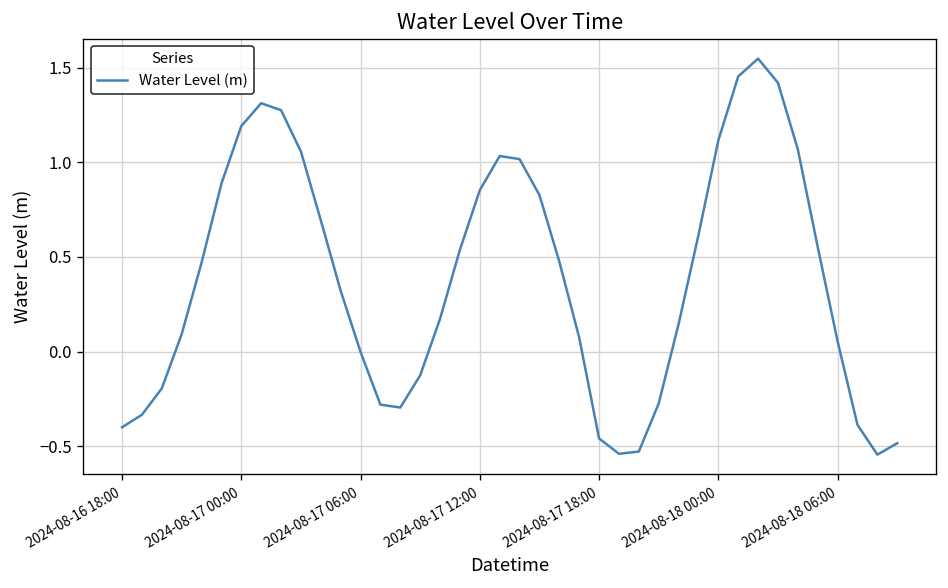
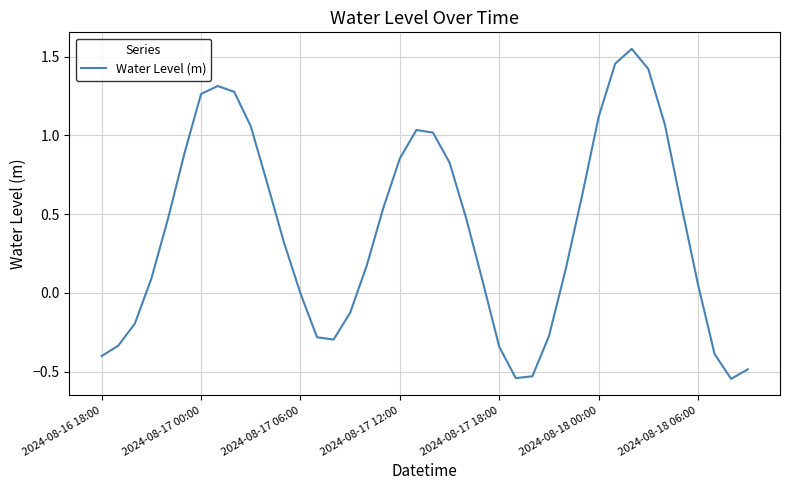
2024-08-17 00:00: 1.19 -> 1.26
2024-08-17 18:00: -0.46 -> -0.34
